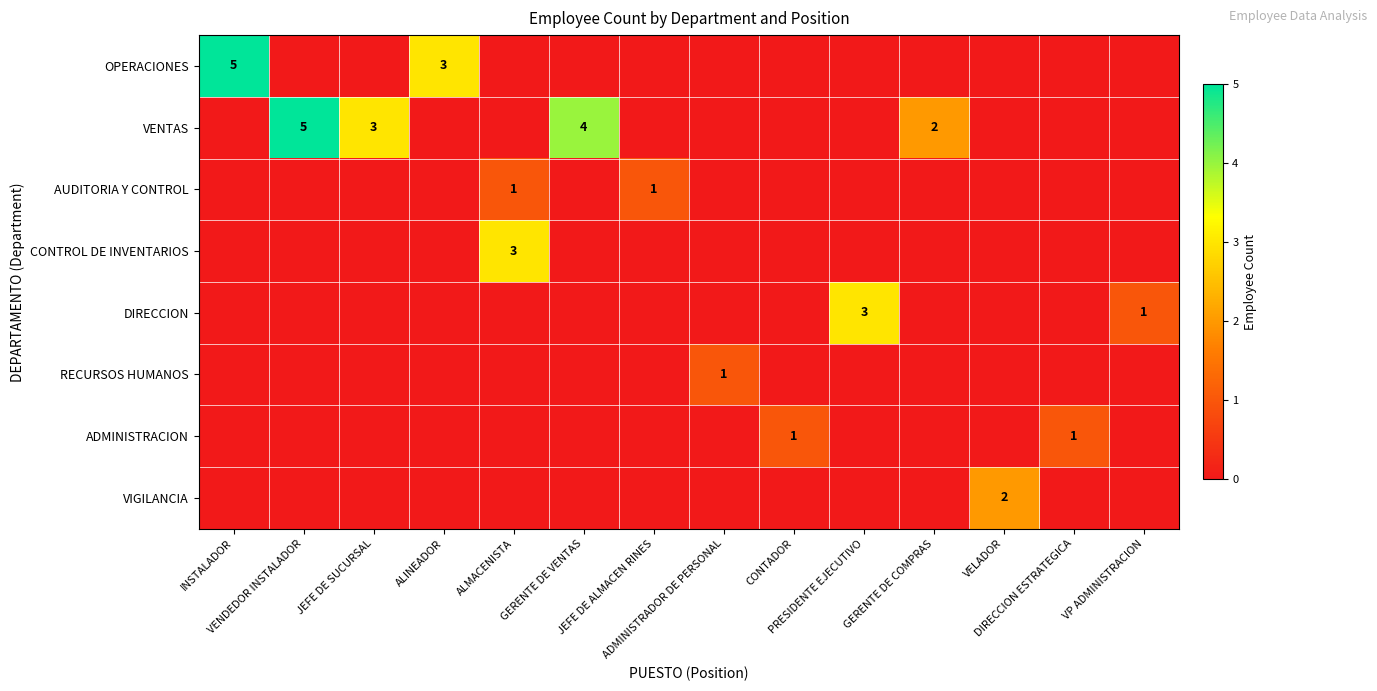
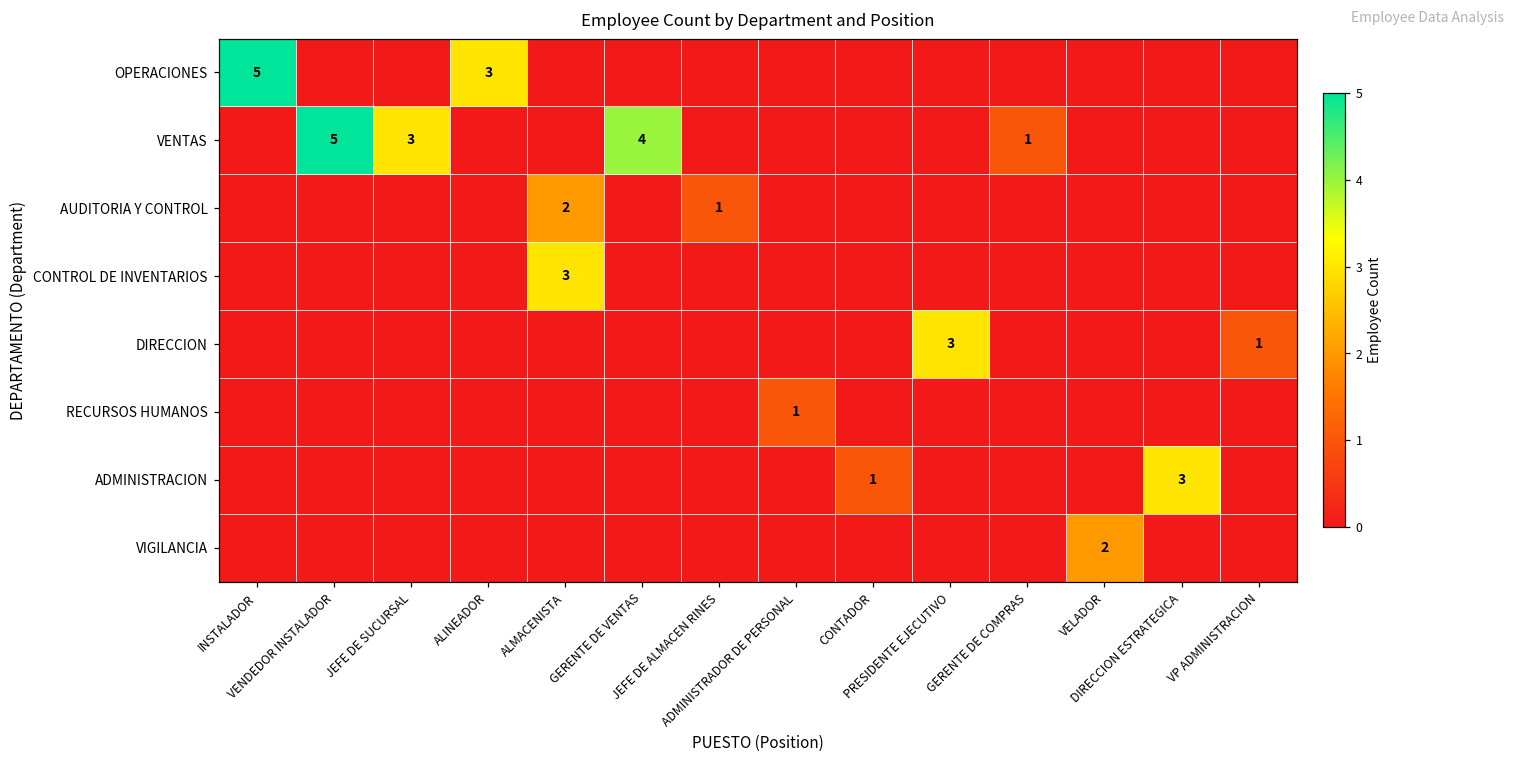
VENTAS, GERENTE DE COMPRAS: 2 -> 1
AUDITORIA Y CONTROL, ALMACENISTA: 1 -> 2
ADMINISTRACION, DIRECCION ESTRATEGICA: 1 -> 3
